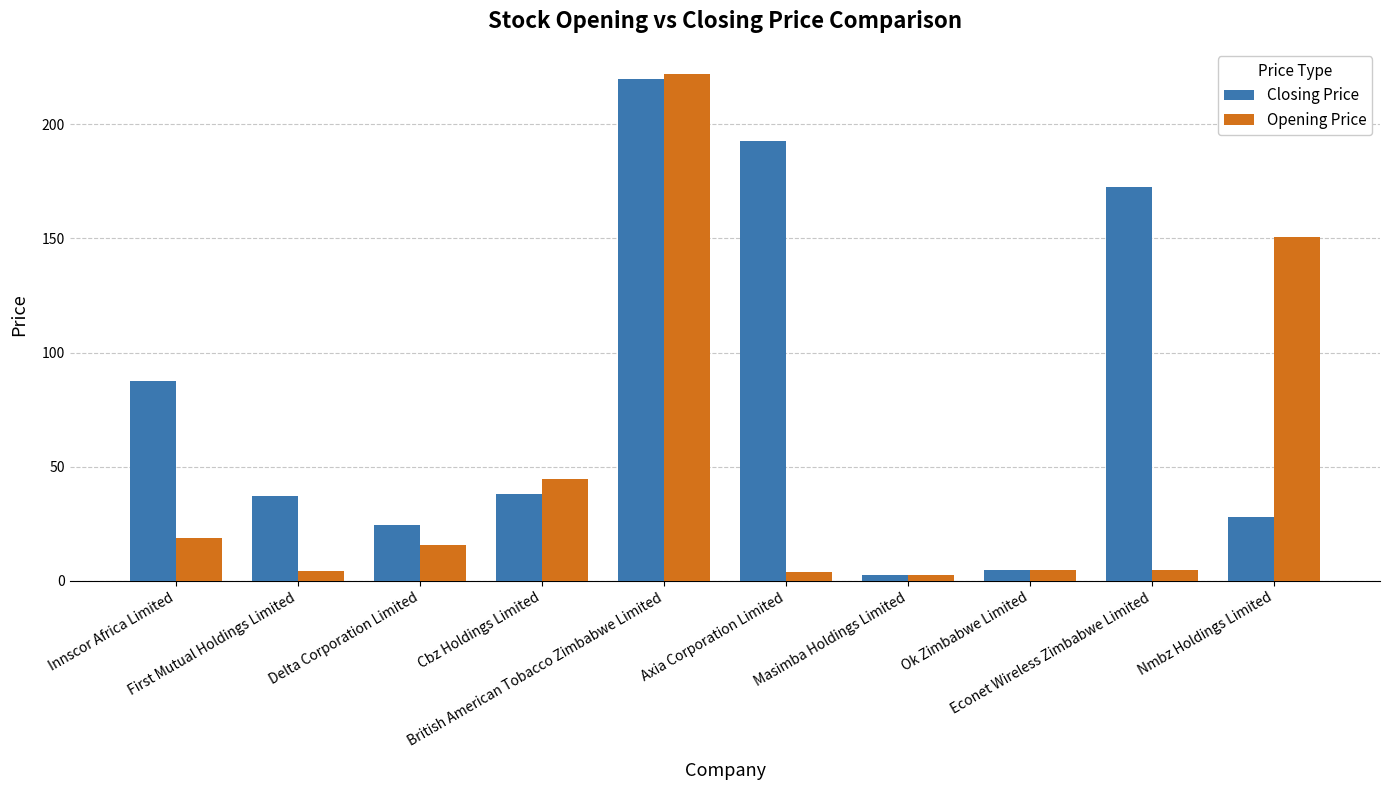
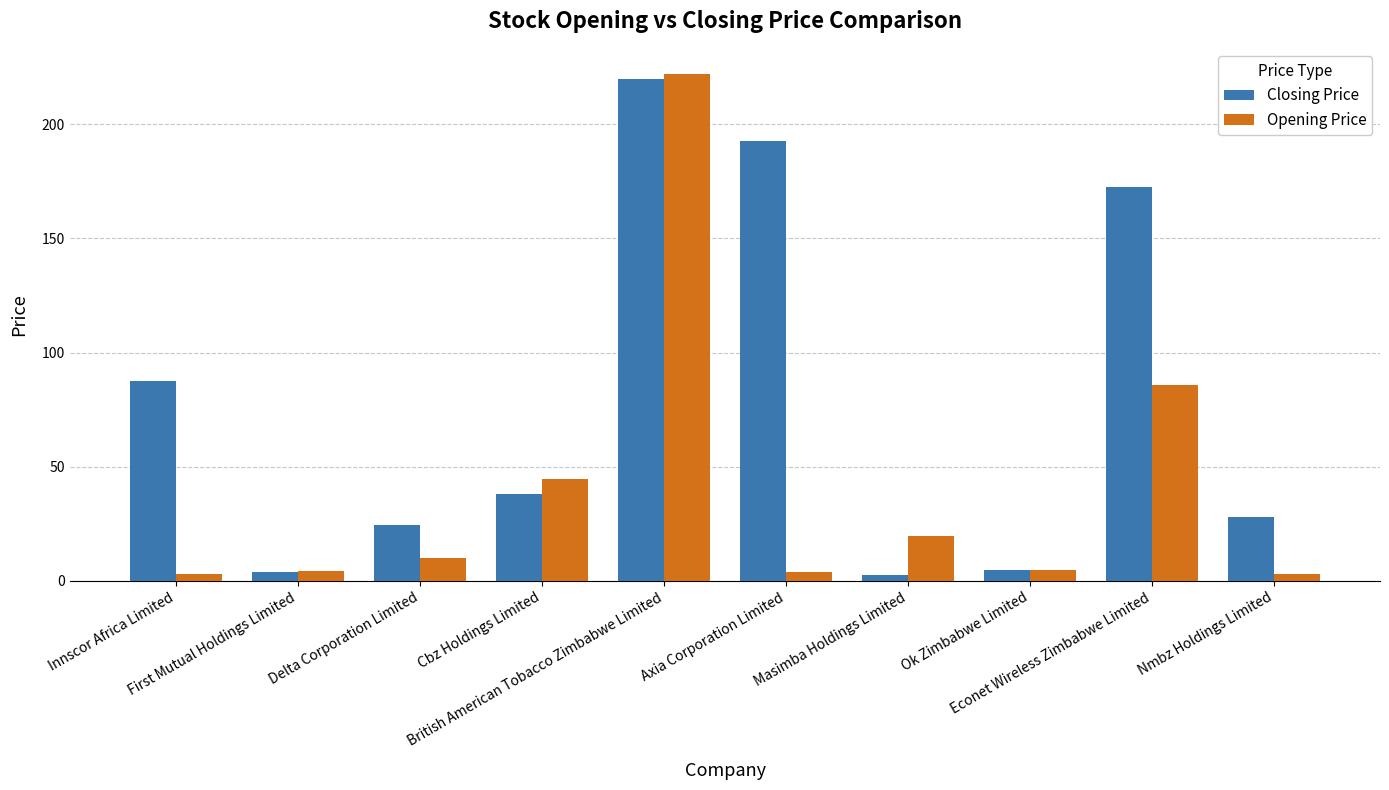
Opening Price, Innscor Africa Limited: 19 -> 3
Closing Price, First Mutual Holdings Limited: 37 -> 4
Opening Price, Delta Corporation Limited: 16 -> 10
Opening Price, Masimba Holdings Limited: 3 -> 20
Opening Price, Econet Wireless Zimbabwe Limited: 5 -> 86
Opening Price, Nmbz Holdings Limited: 151 -> 3
